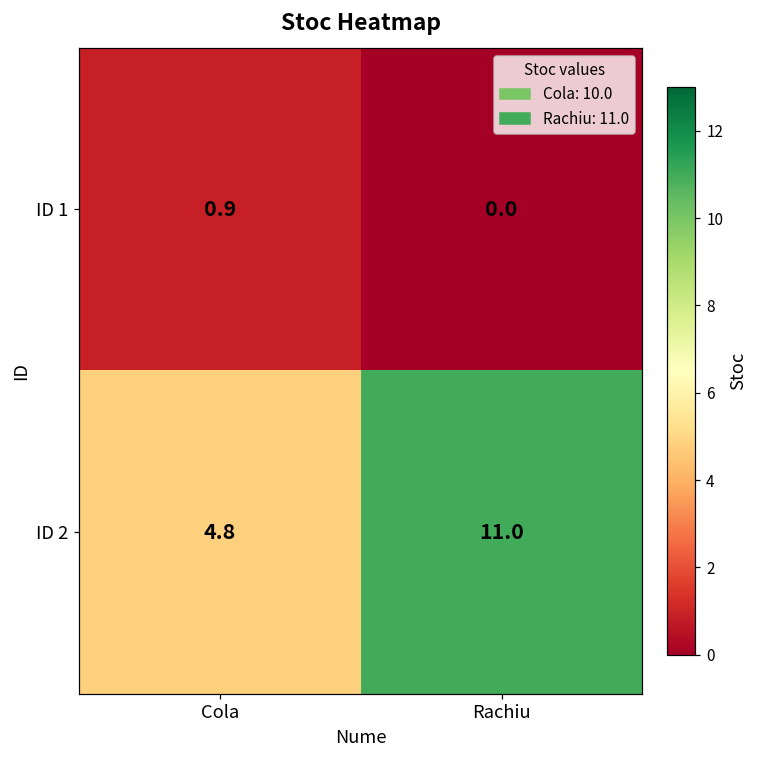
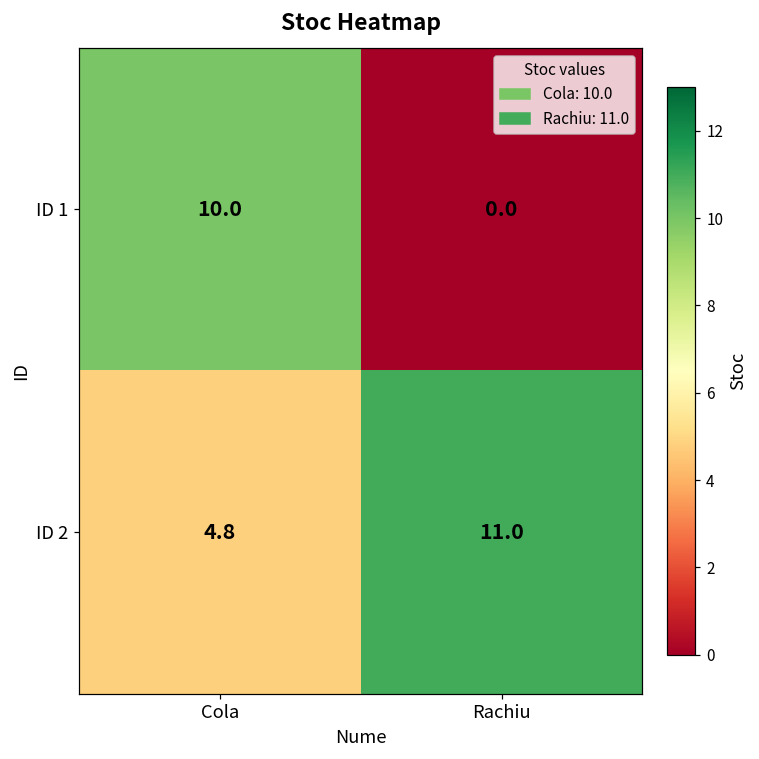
ID 1, Cola: 0.9 -> 10.0
